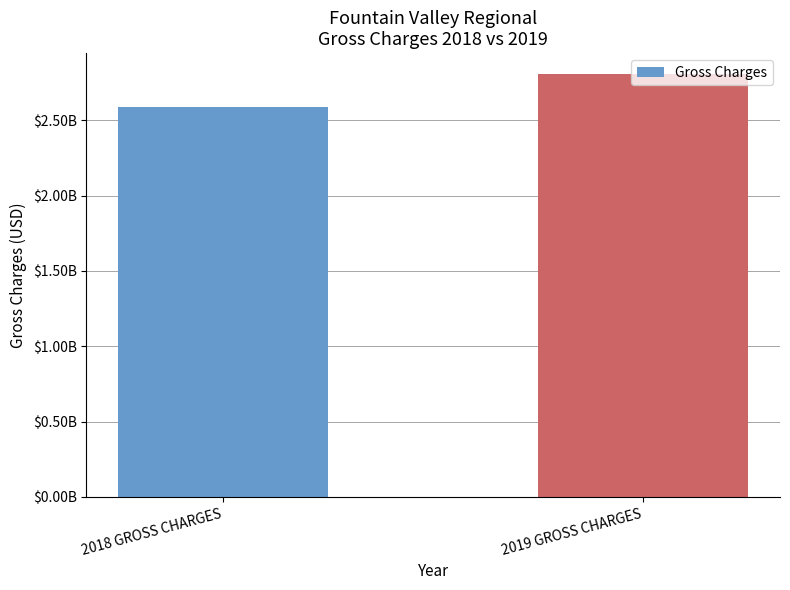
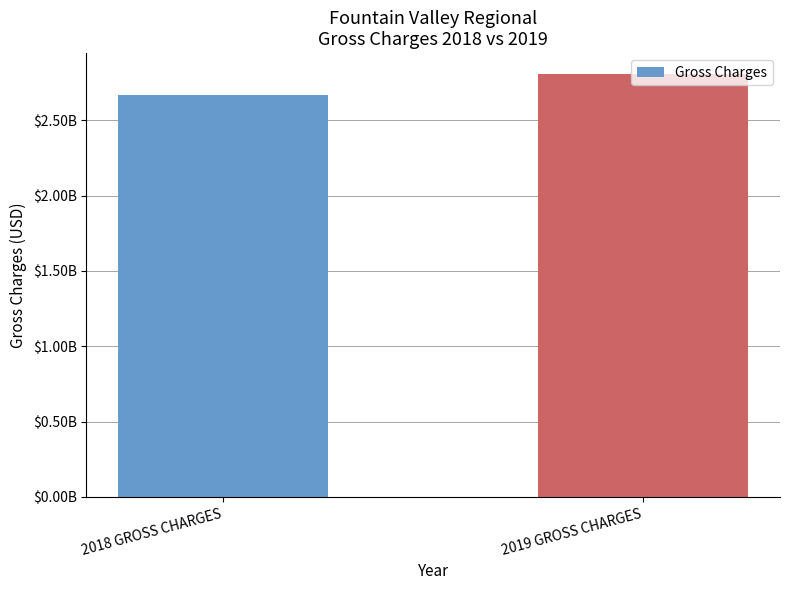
2018 GROSS CHARGES: $2590000000 -> $2670000000
